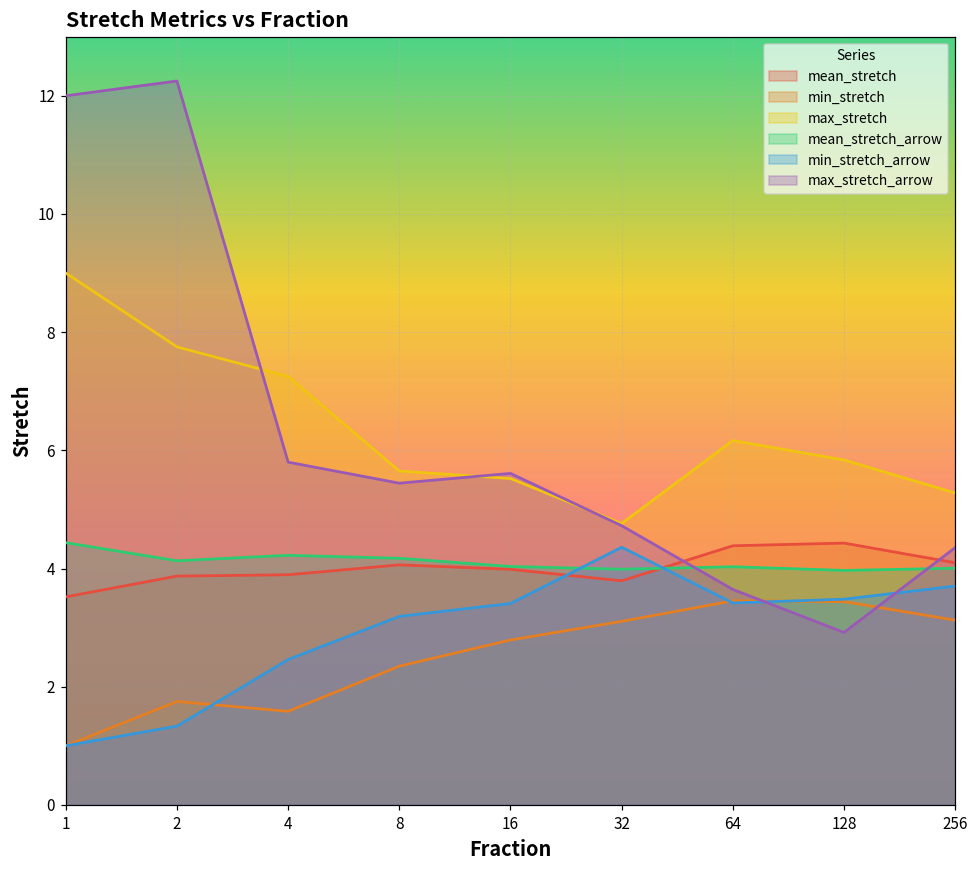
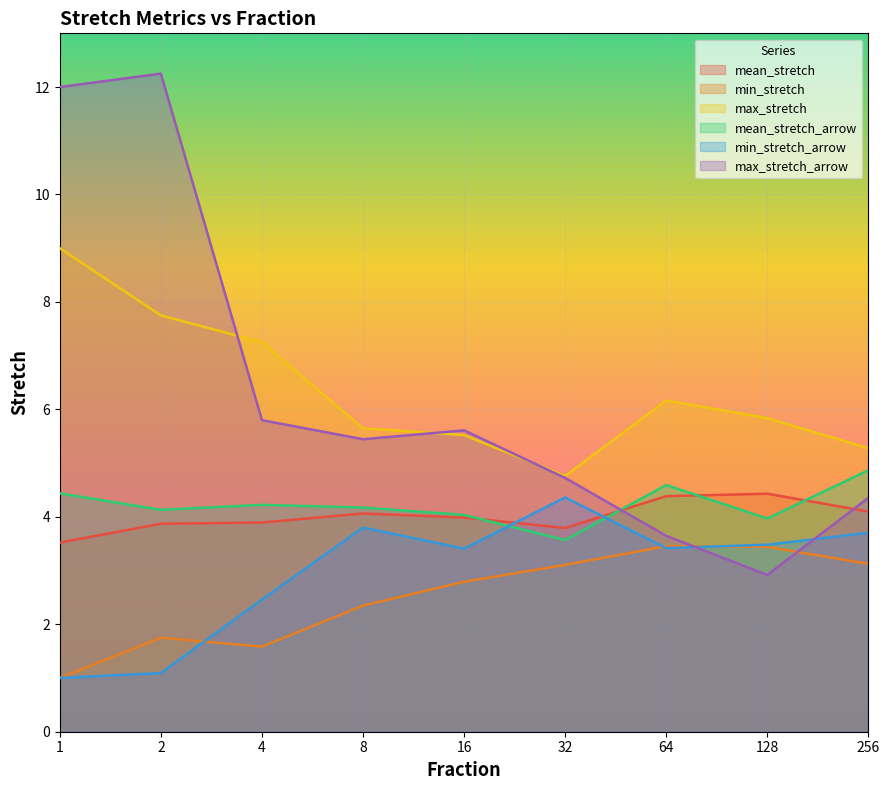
min_stretch_arrow, 2: 1.3 -> 1.1
min_stretch_arrow, 8: 3.2 -> 3.8
mean_stretch_arrow, 32: 4.0 -> 3.6
mean_stretch_arrow, 64: 4.0 -> 4.6
mean_stretch_arrow, 256: 4.0 -> 4.9
